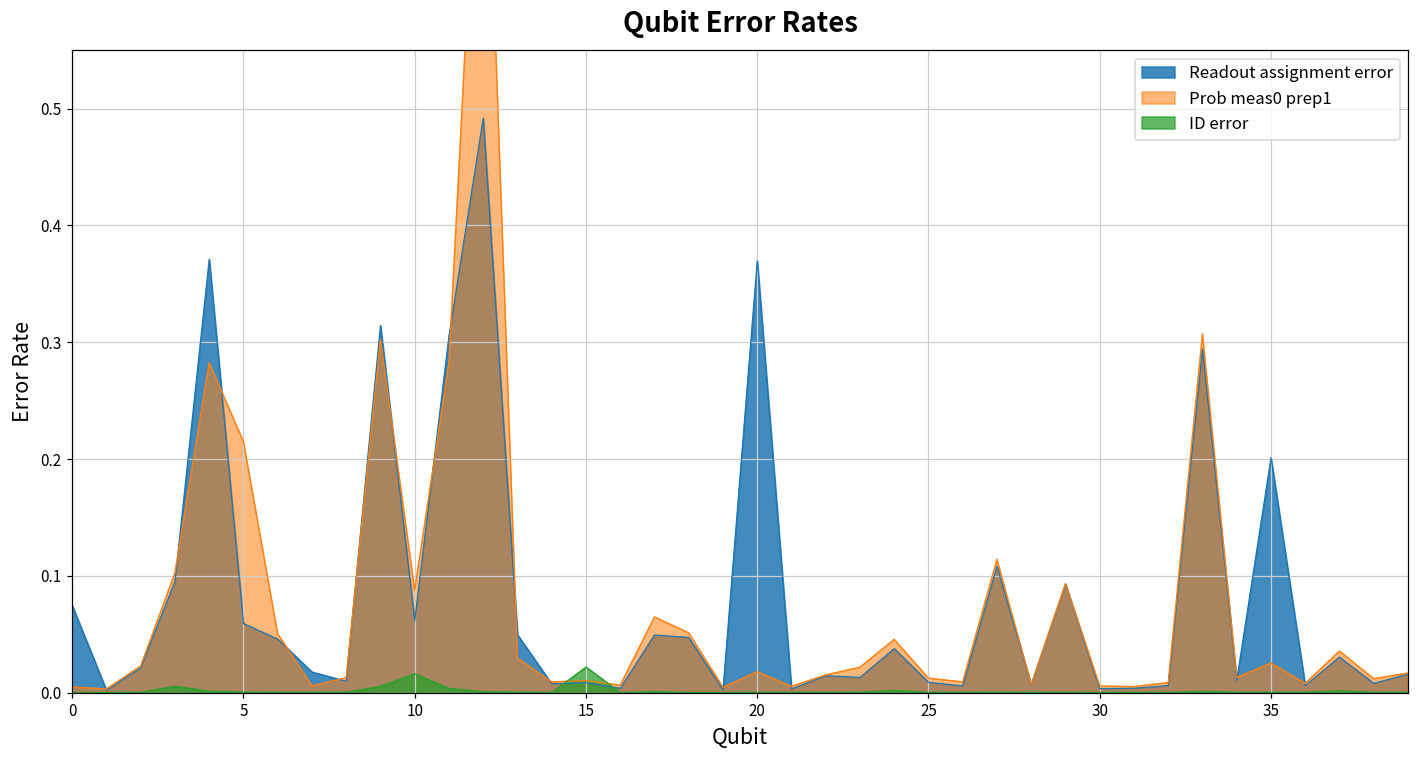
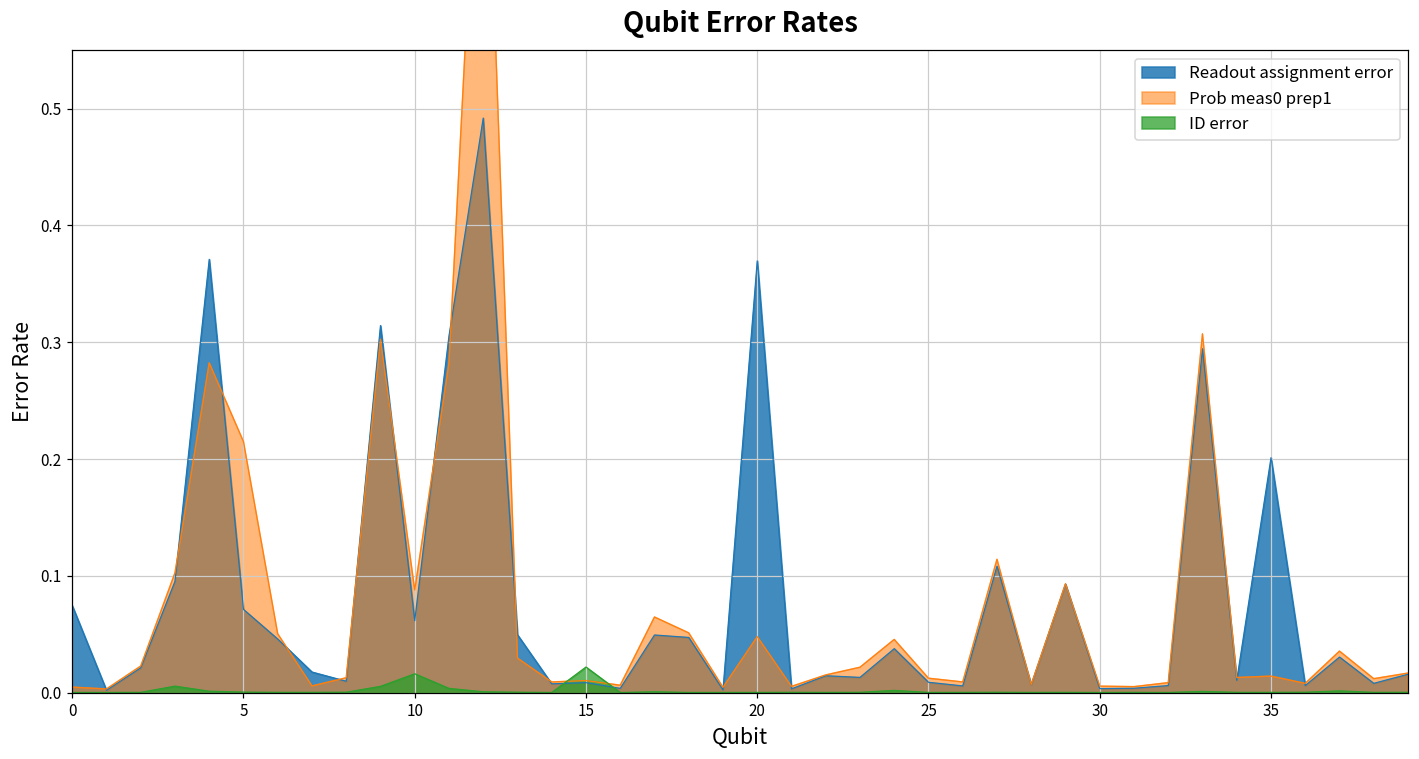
Readout assignment error, 5: 0.059 -> 0.071
Prob meas0 prep1, 20: 0.018 -> 0.048
Prob meas0 prep1, 35: 0.025 -> 0.014
